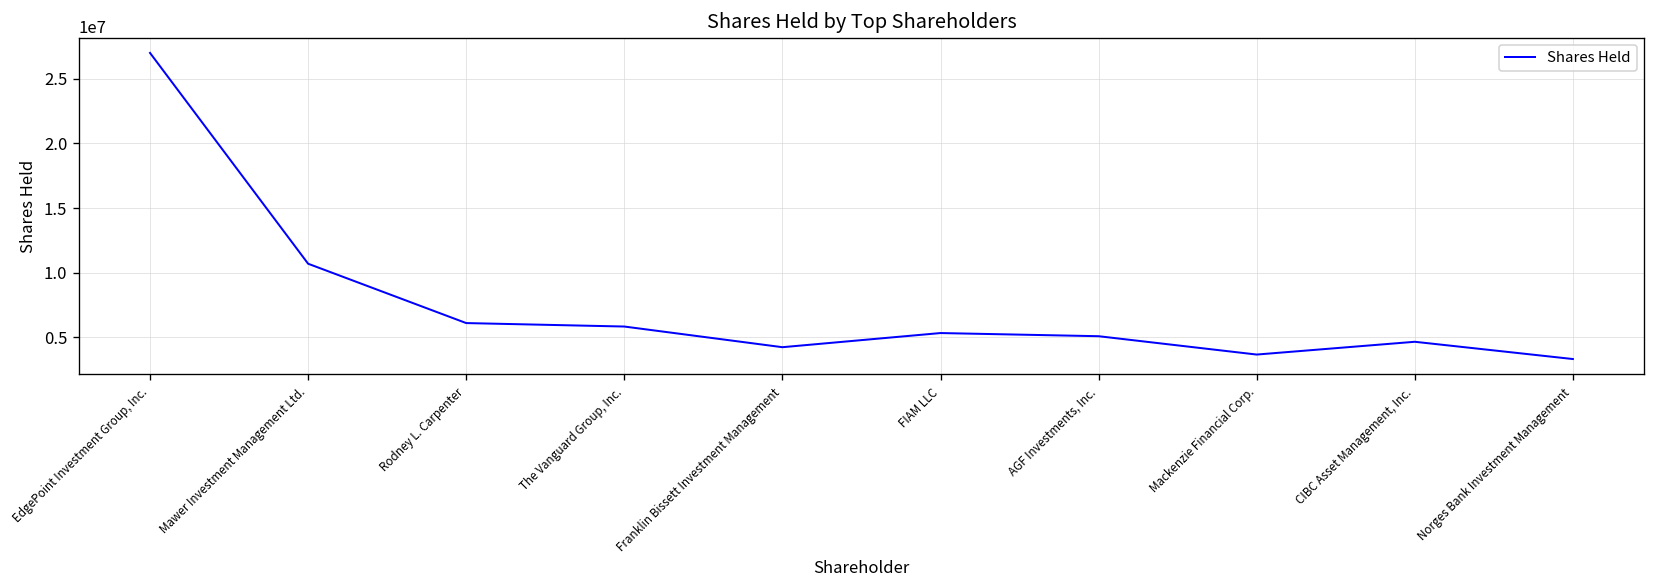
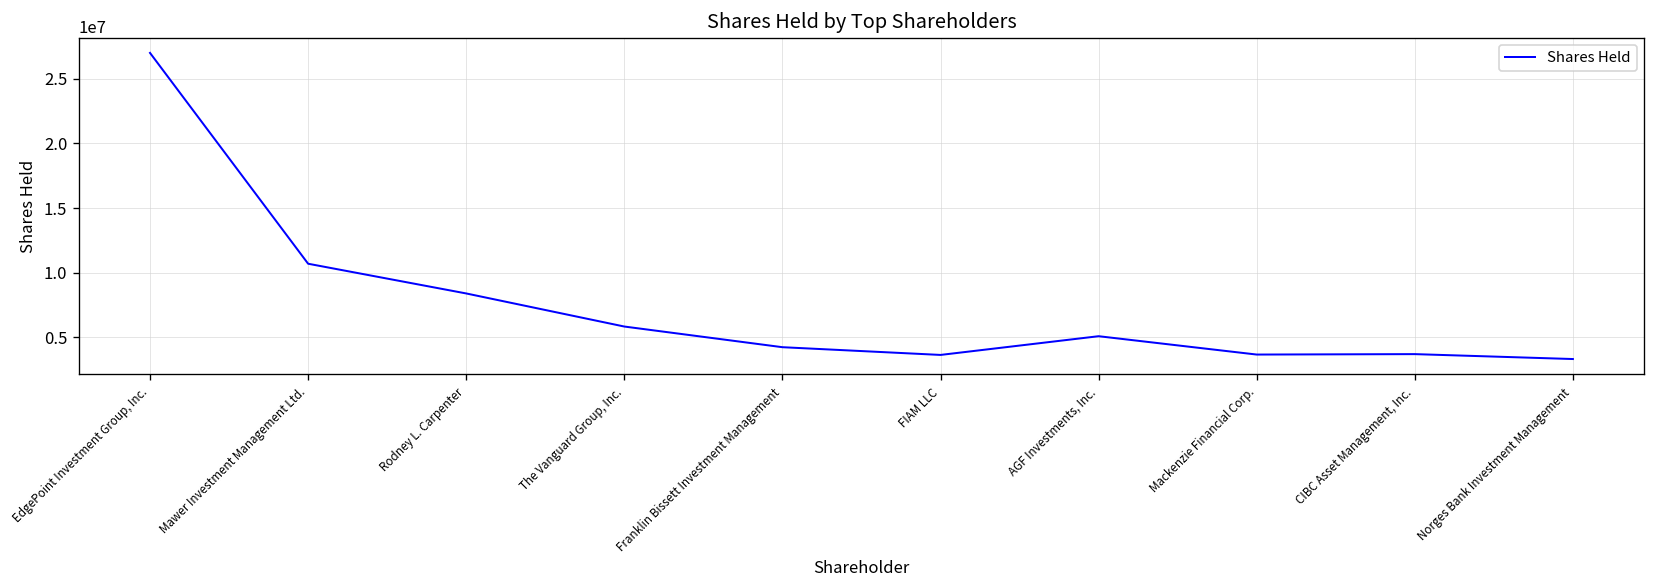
Rodney L. Carpenter: 6100000 -> 8400000
FIAM LLC: 5300000 -> 3600000
CIBC Asset Management, Inc.: 4700000 -> 3700000
